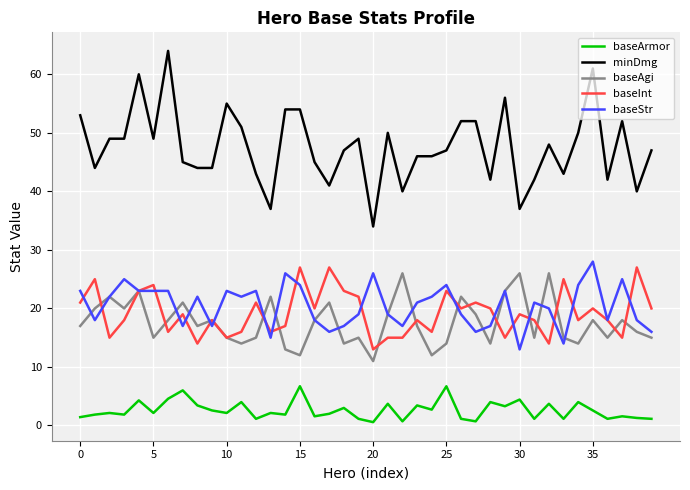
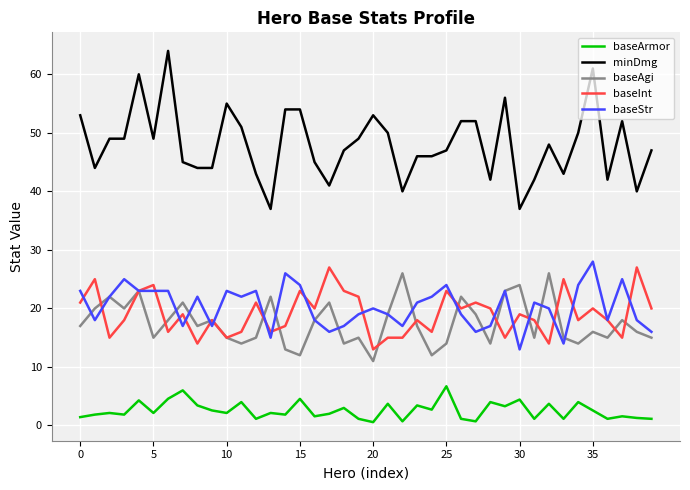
baseArmor, 15: 7 -> 5
baseInt, 15: 27 -> 23
minDmg, 20: 34 -> 53
baseStr, 20: 26 -> 20
baseAgi, 30: 26 -> 24
baseAgi, 35: 18 -> 16
